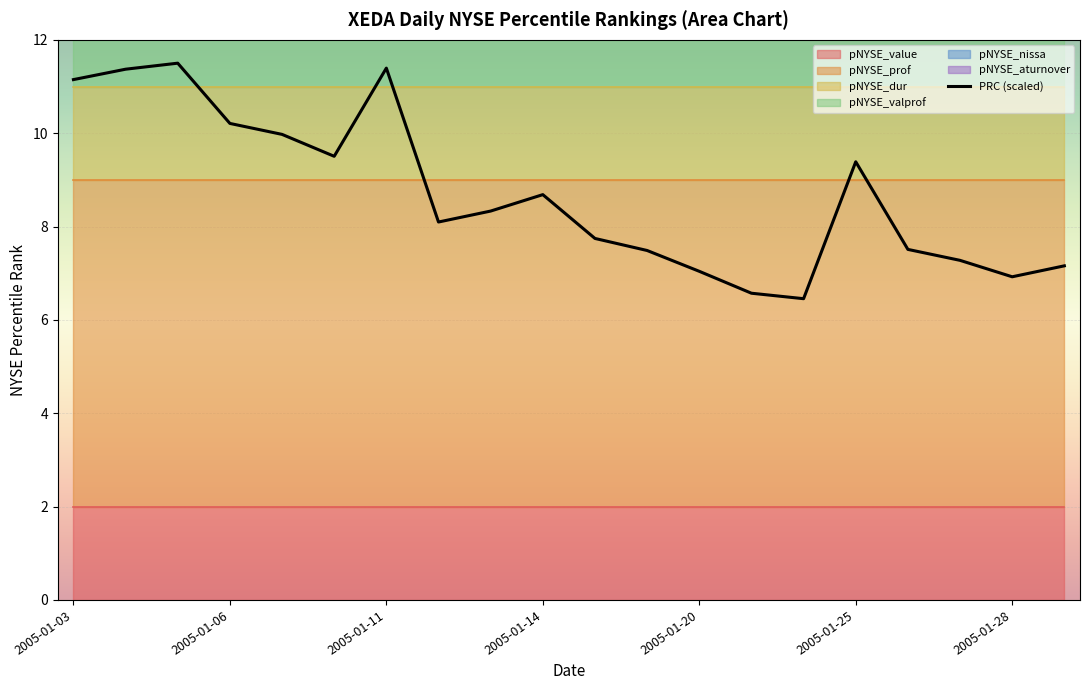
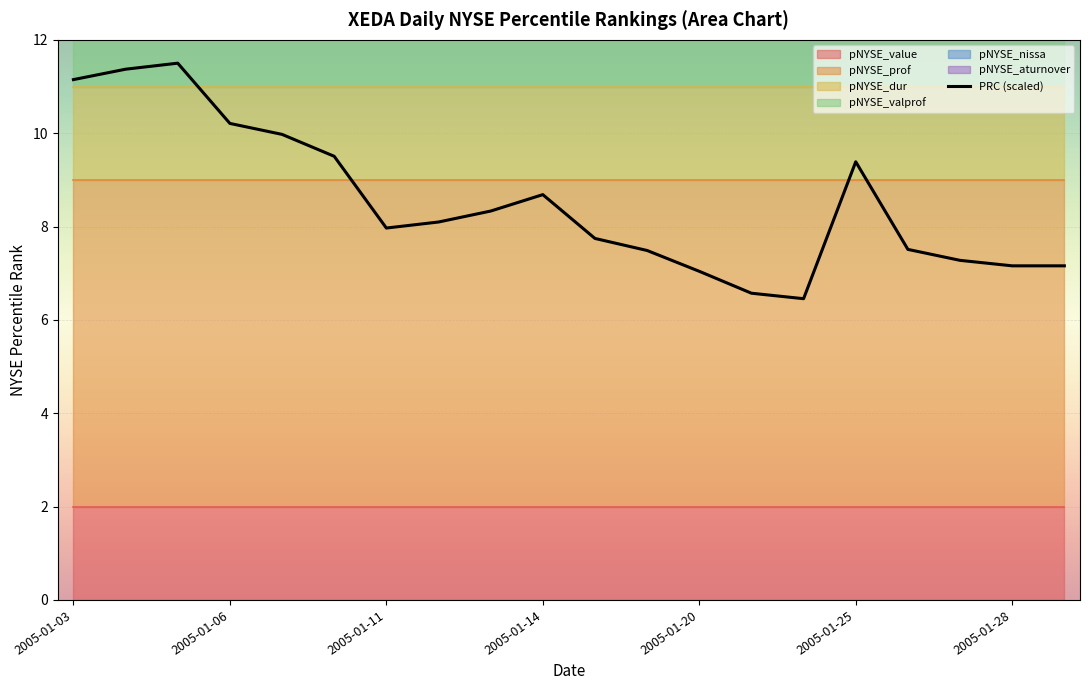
PRC (scaled), 2005-01-11: 11.4 -> 8.0
PRC (scaled), 2005-01-28: 6.9 -> 7.2
